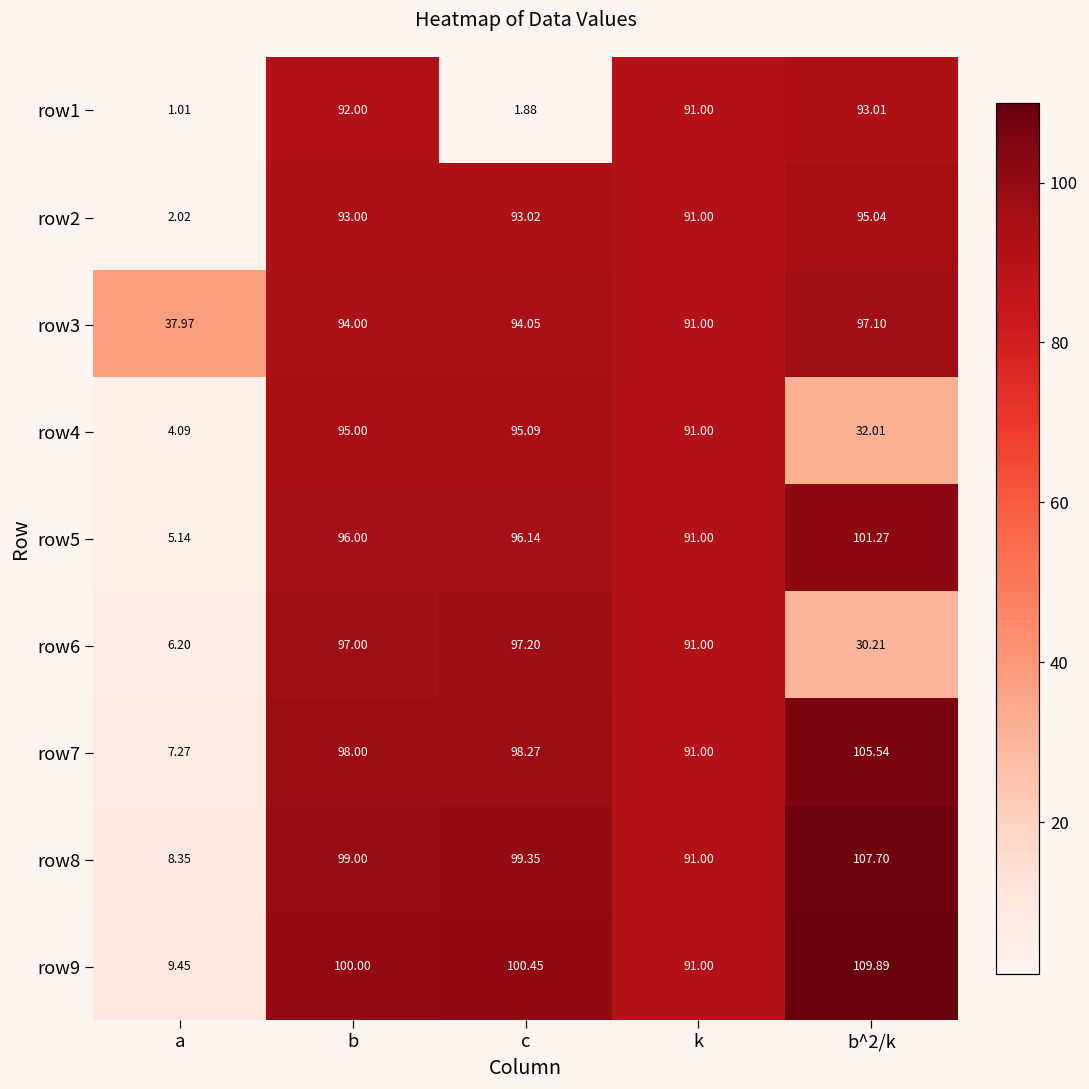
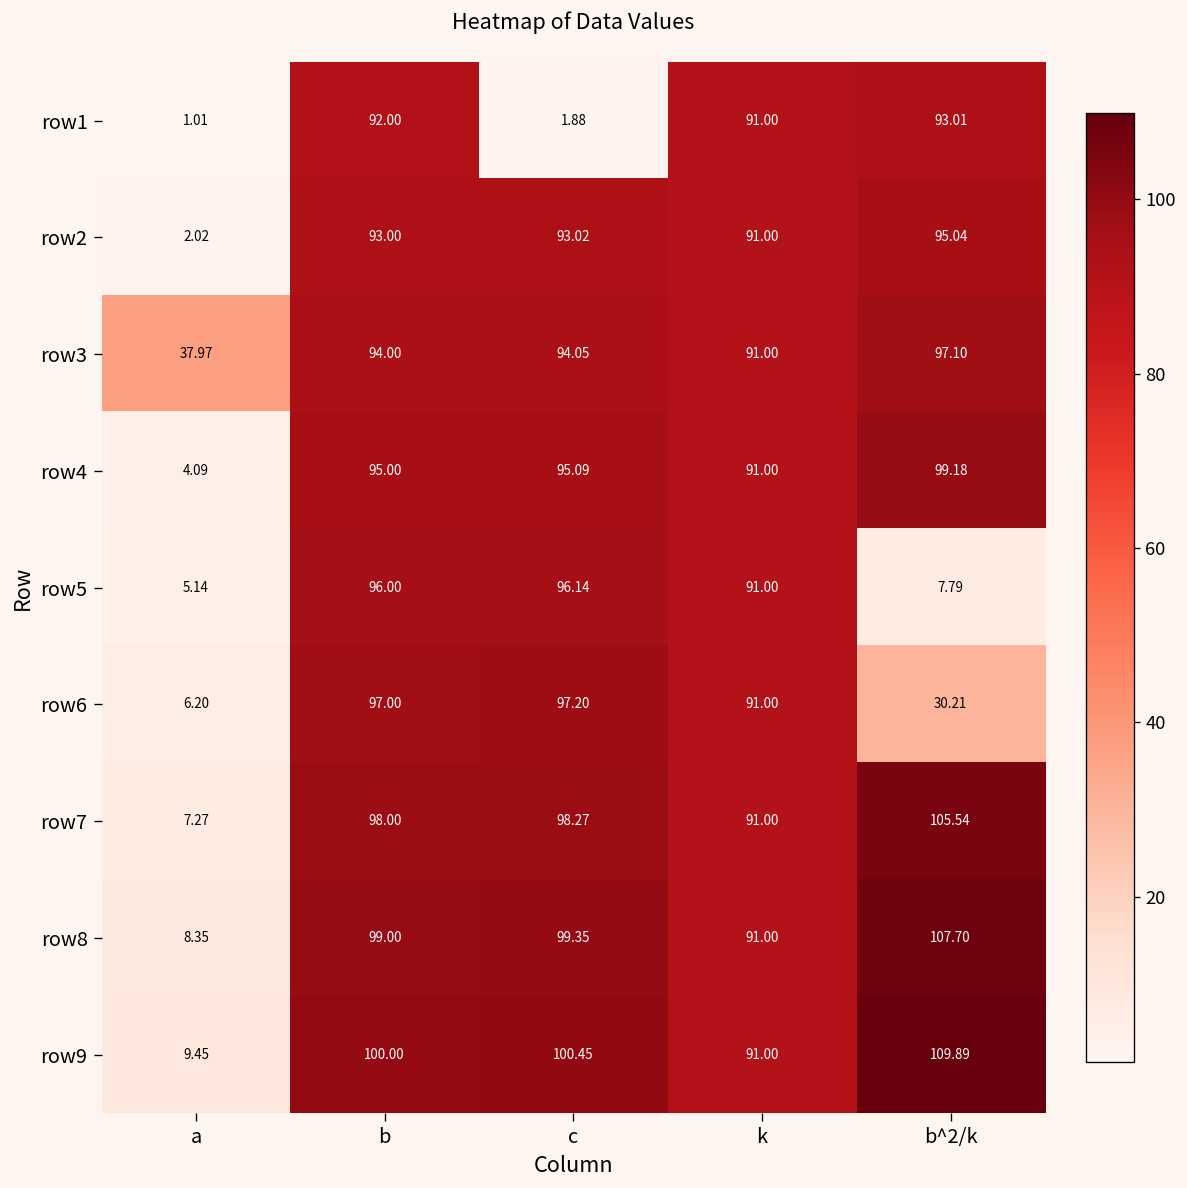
row4, b^2/k: 32.01 -> 99.18
row5, b^2/k: 101.27 -> 7.79
